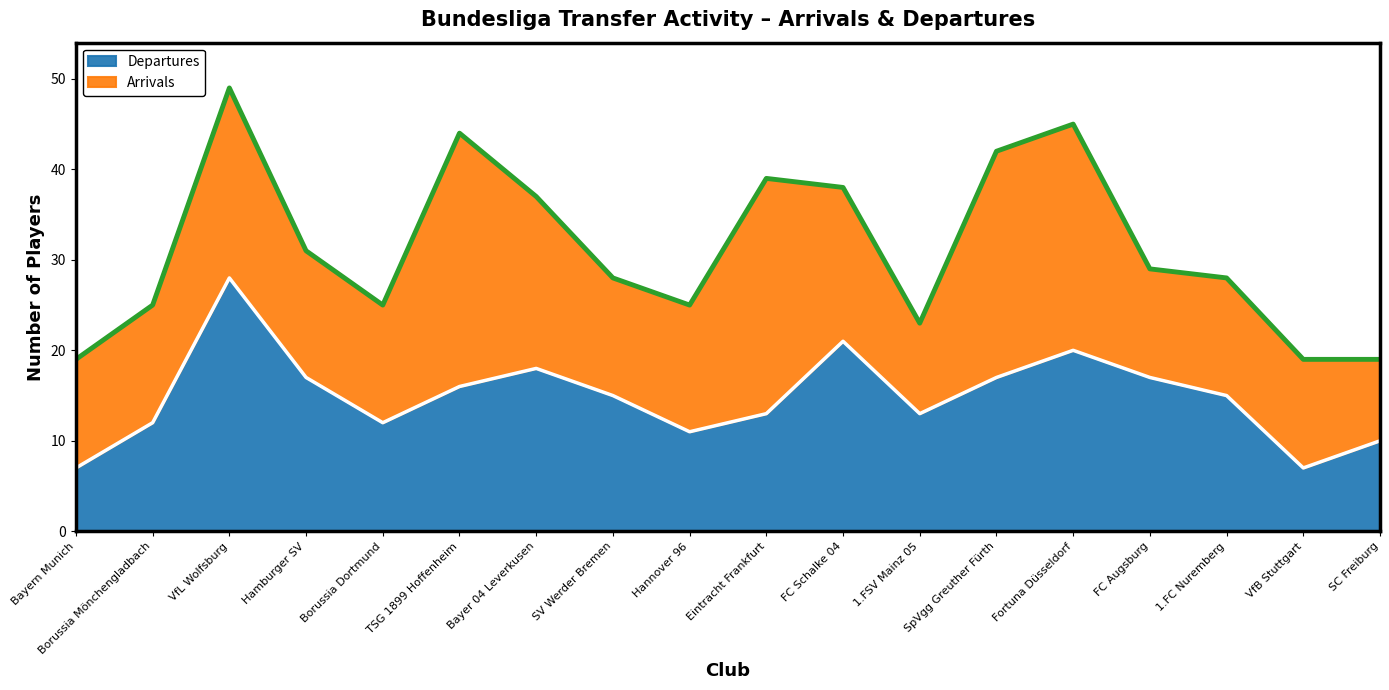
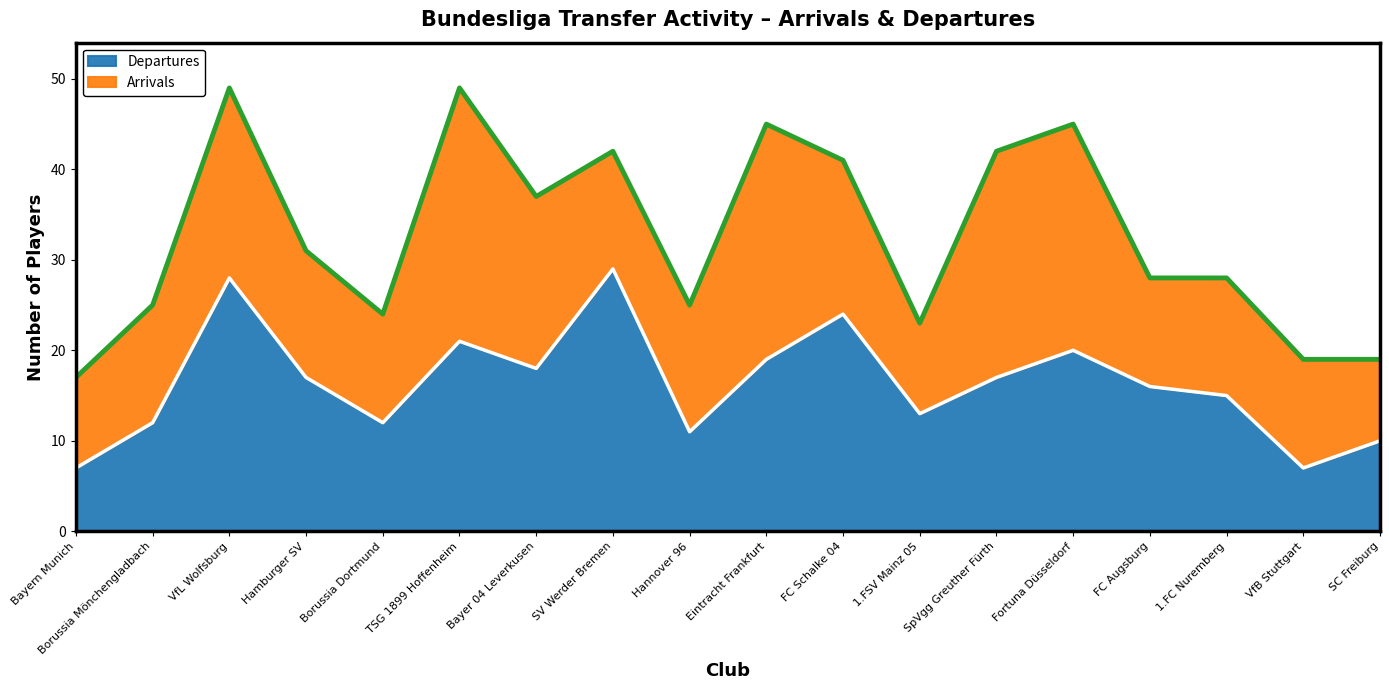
Arrivals, Bayern Munich: 12 -> 10
Arrivals, Borussia Dortmund: 13 -> 12
Departures, TSG 1899 Hoffenheim: 16 -> 21
Departures, SV Werder Bremen: 15 -> 29
Departures, Eintracht Frankfurt: 13 -> 19
Departures, FC Schalke 04: 21 -> 24
Departures, FC Augsburg: 17 -> 16
